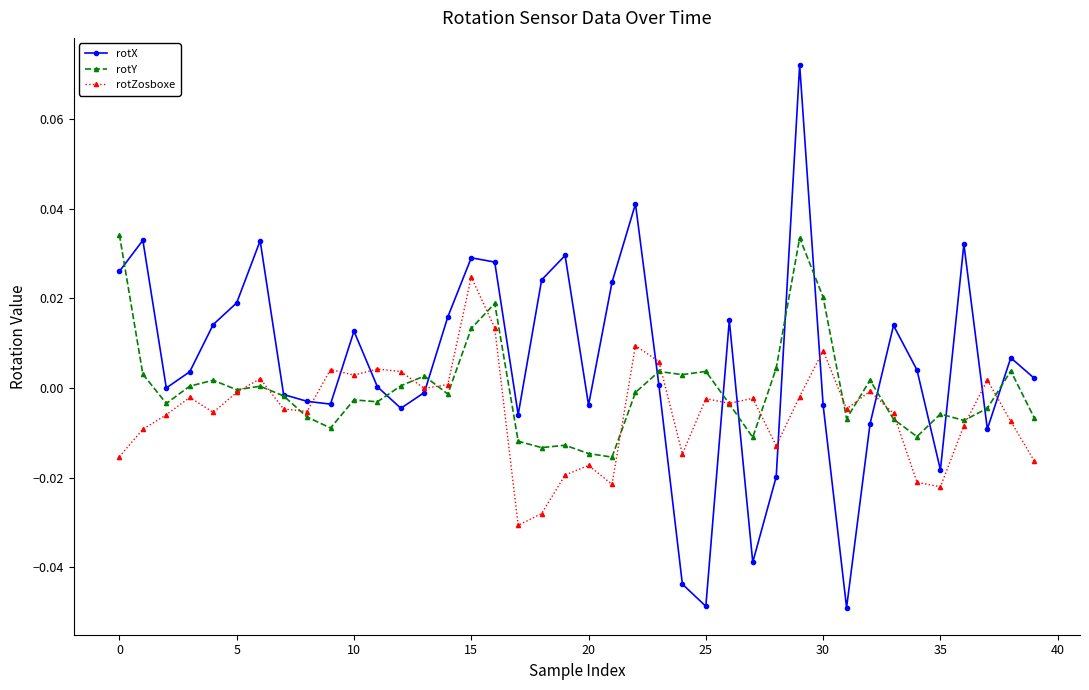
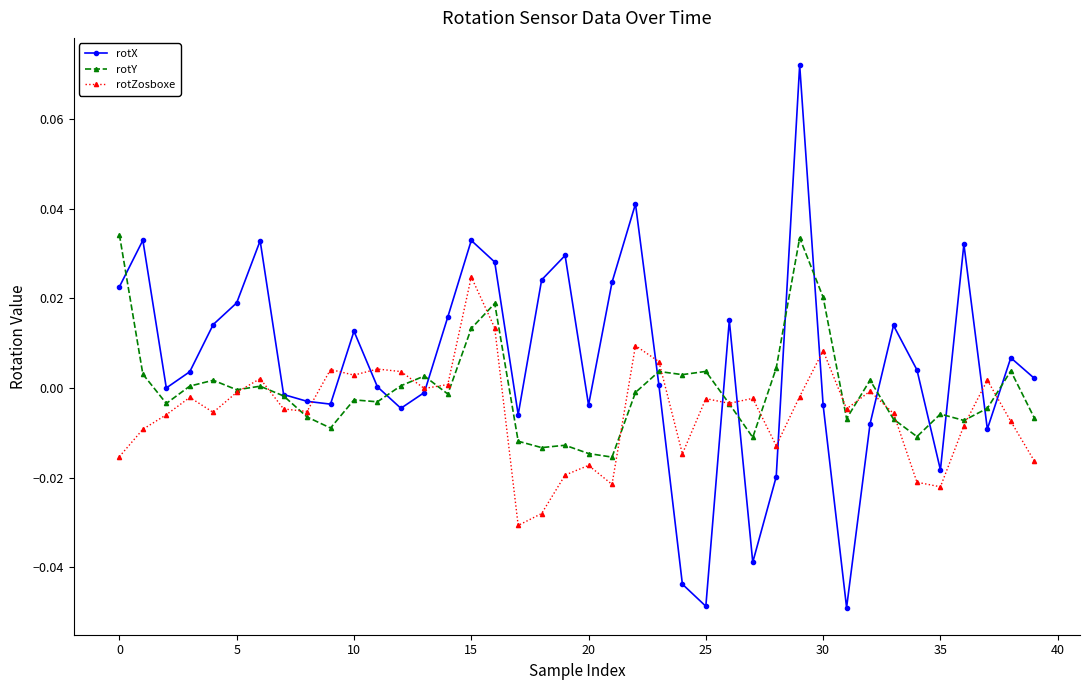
rotX, 0: 0.026 -> 0.023
rotX, 15: 0.029 -> 0.033
